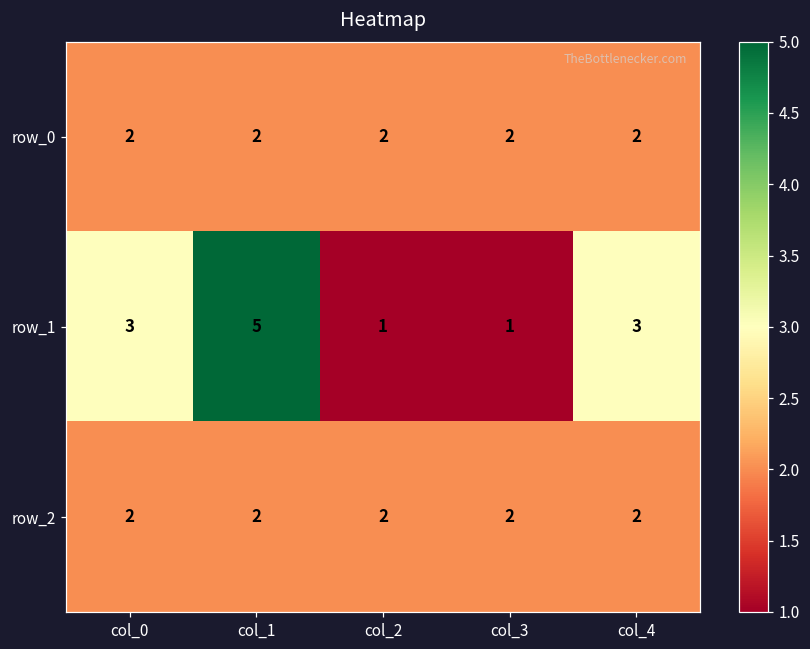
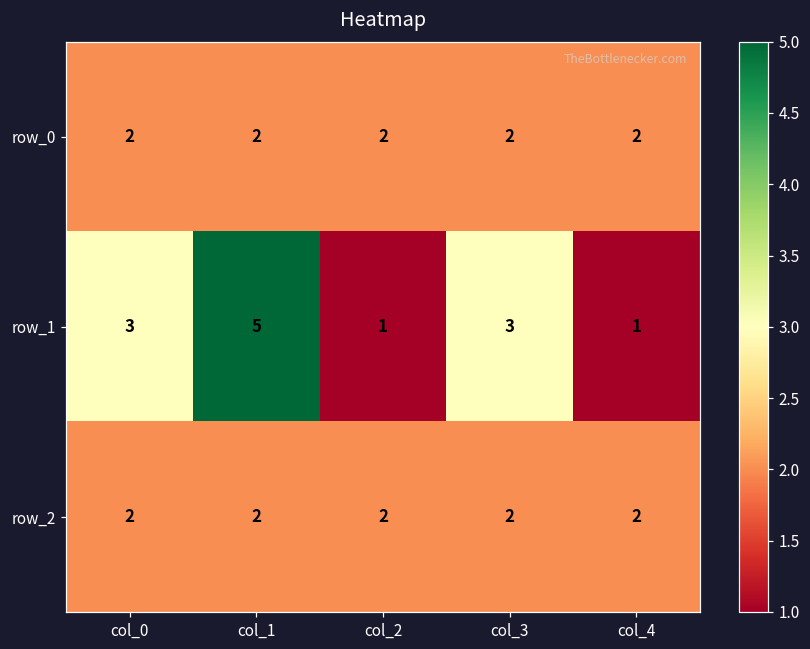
row_1, col_3: 1 -> 3
row_1, col_4: 3 -> 1
